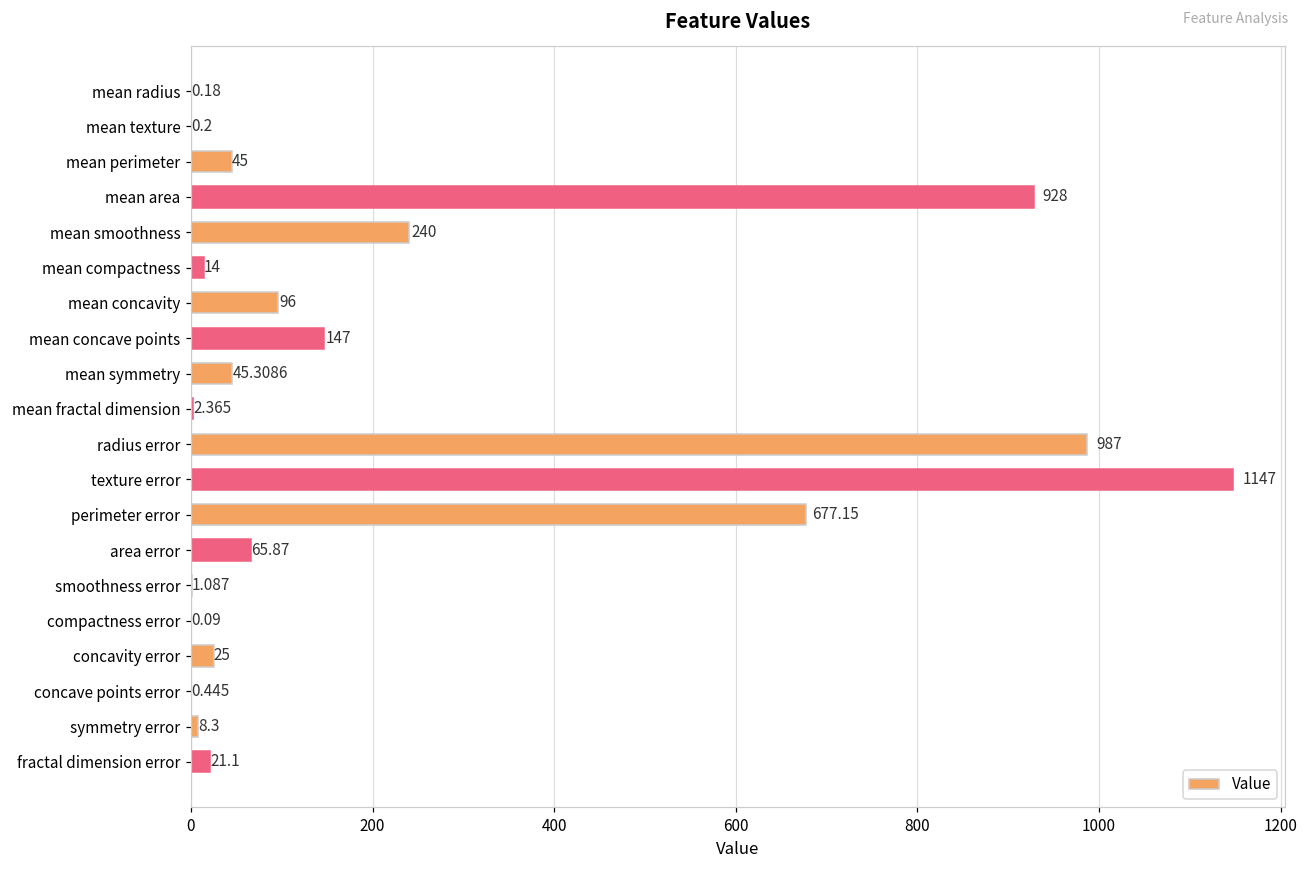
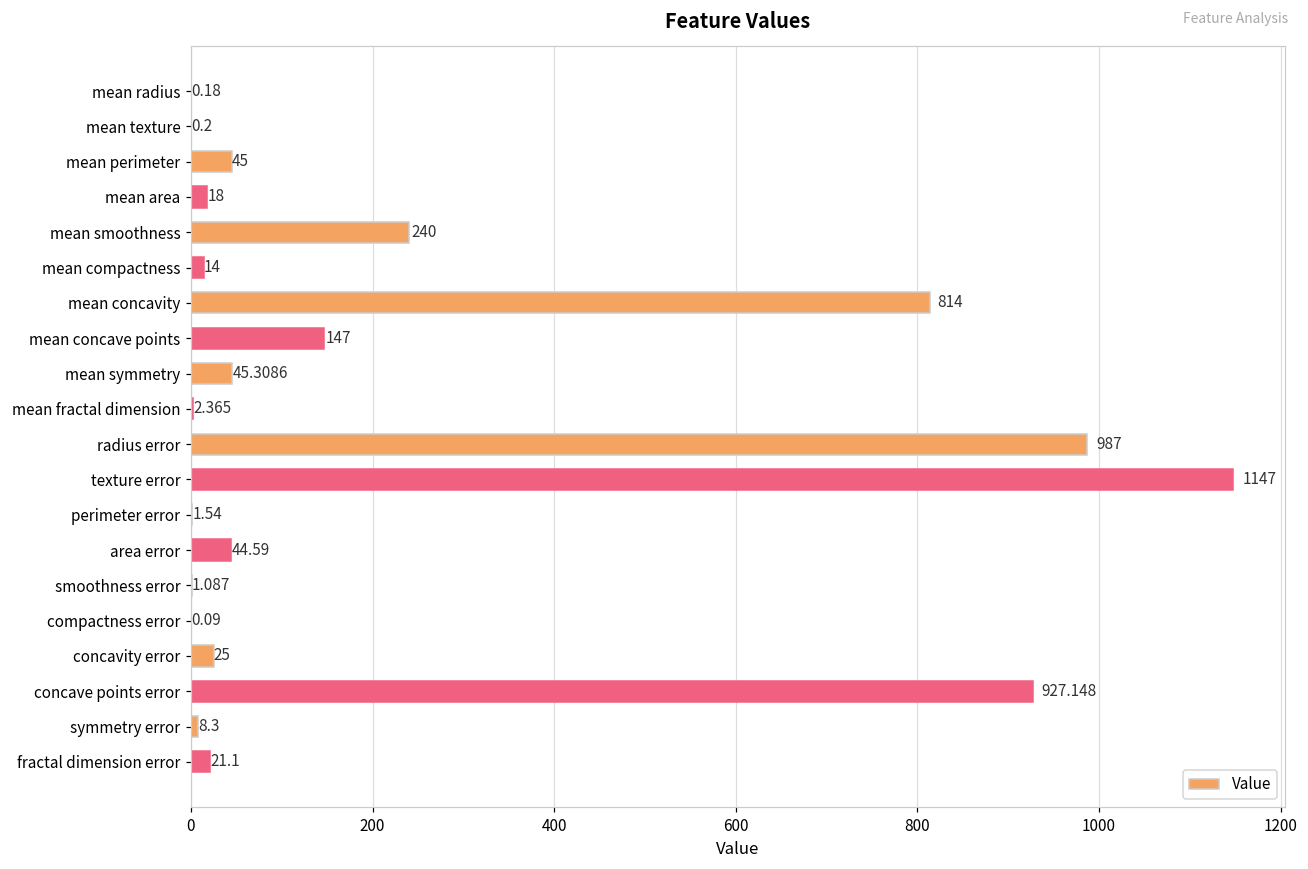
mean area: 928 -> 18
mean concavity: 96 -> 814
perimeter error: 677.15 -> 1.54
area error: 65.87 -> 44.59
concave points error: 0.445 -> 927.148
